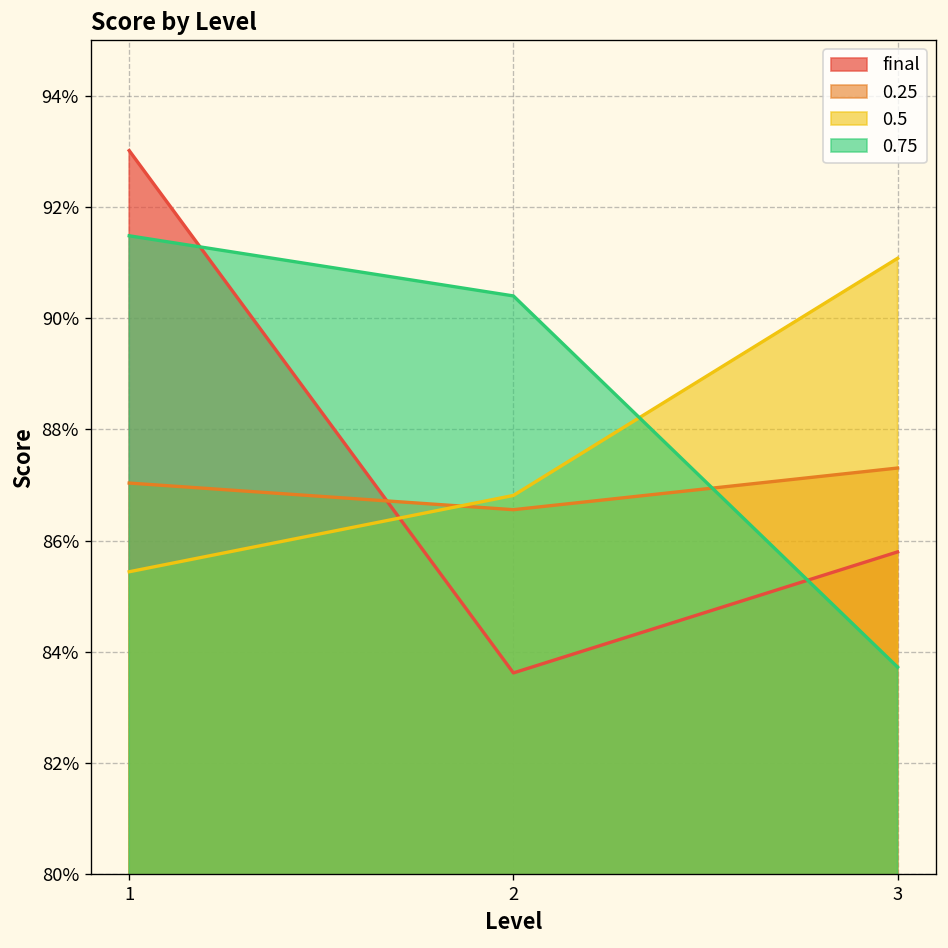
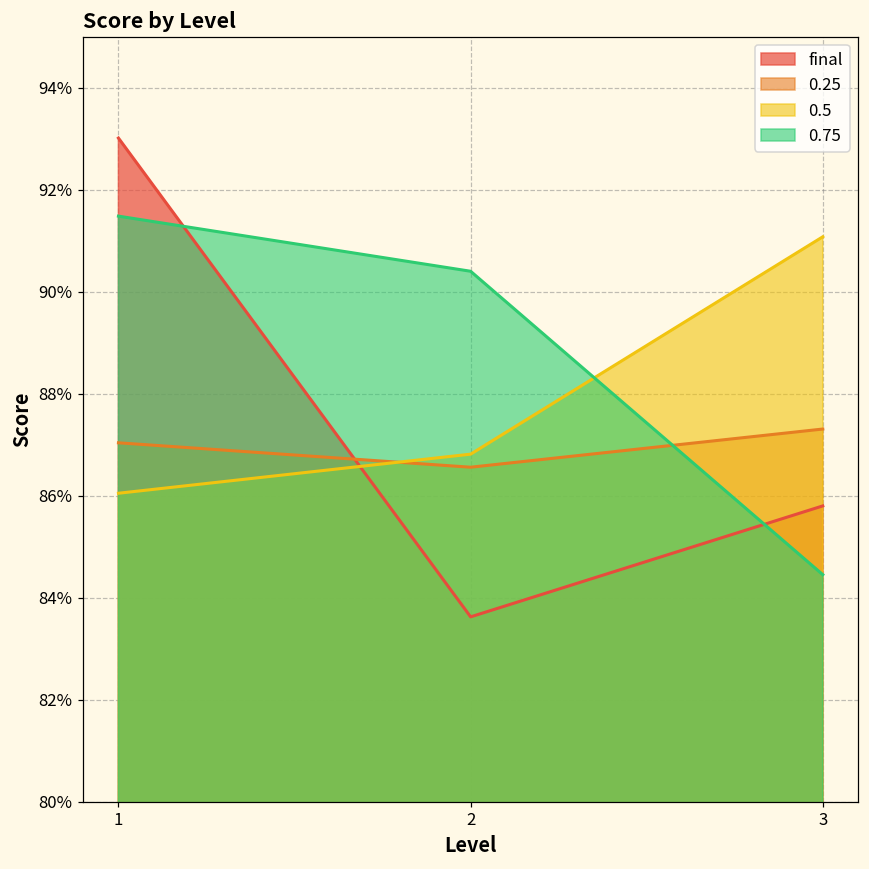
0.5, 1: 85.4% -> 86.0%
0.75, 3: 83.7% -> 84.5%
